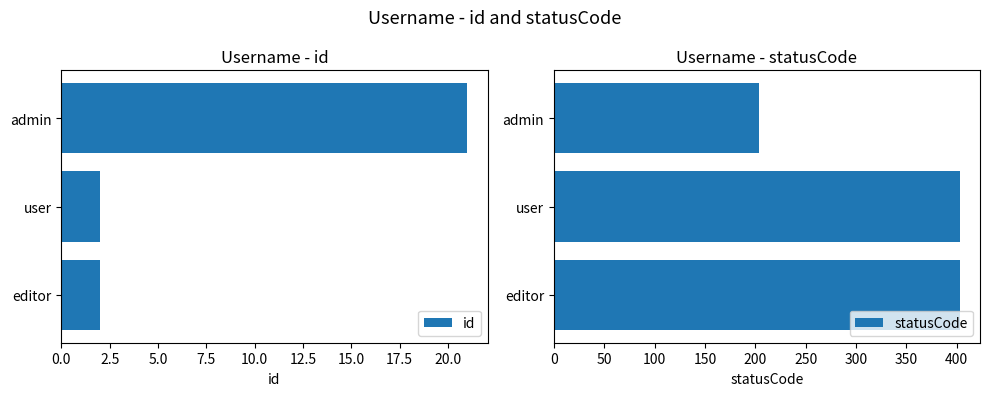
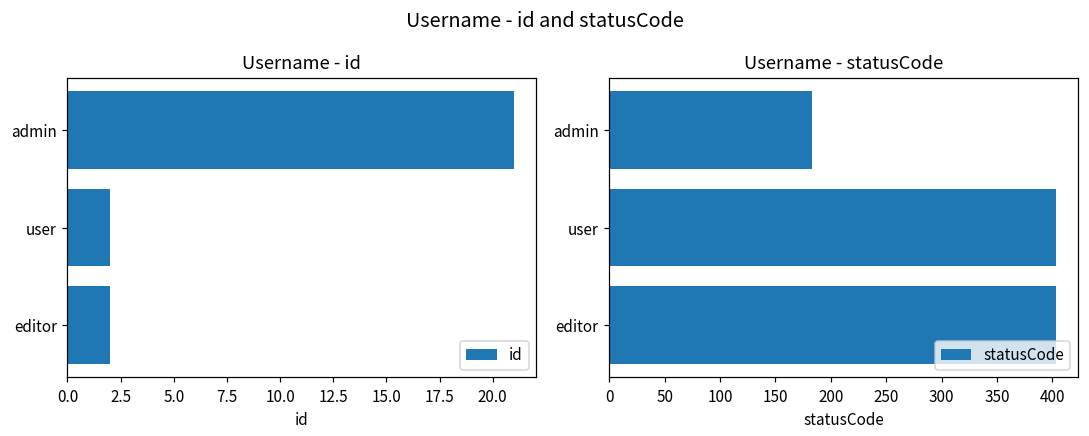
Username - statusCode, admin: 204 -> 183
